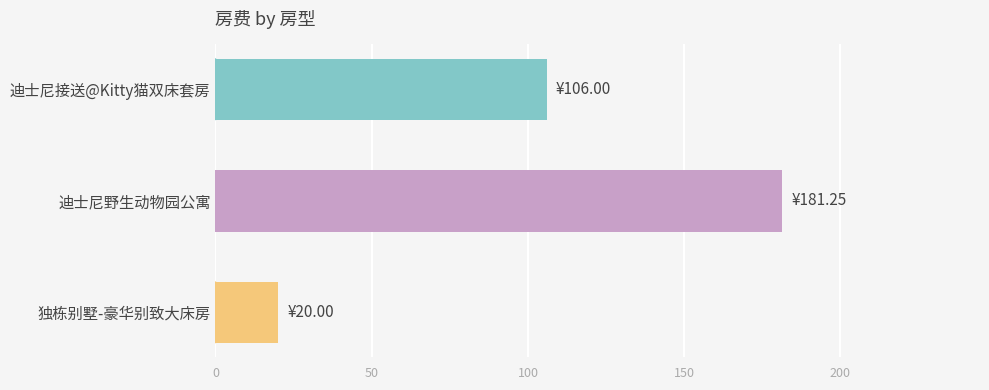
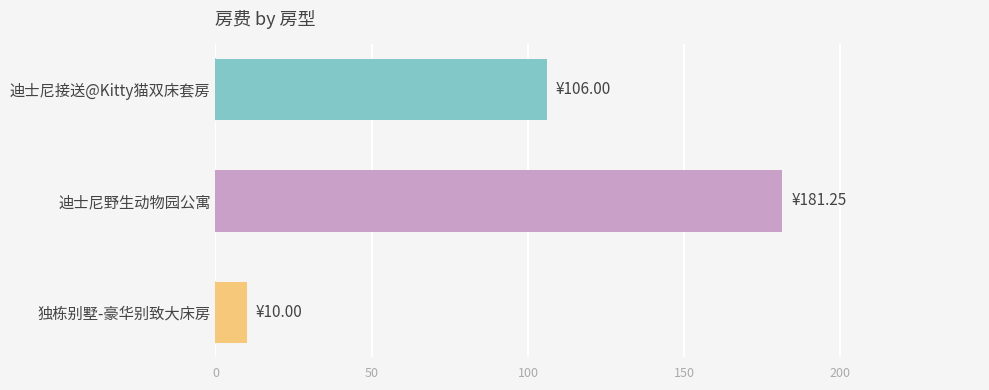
独栋别墅-豪华别致大床房: ¥20.00 -> ¥10.00
